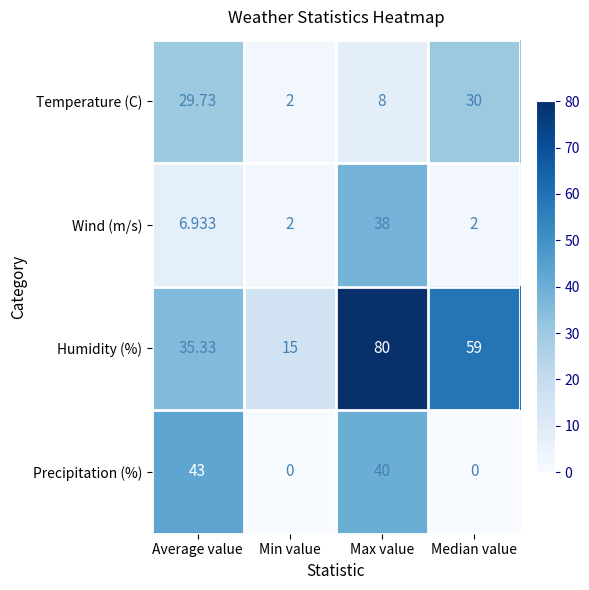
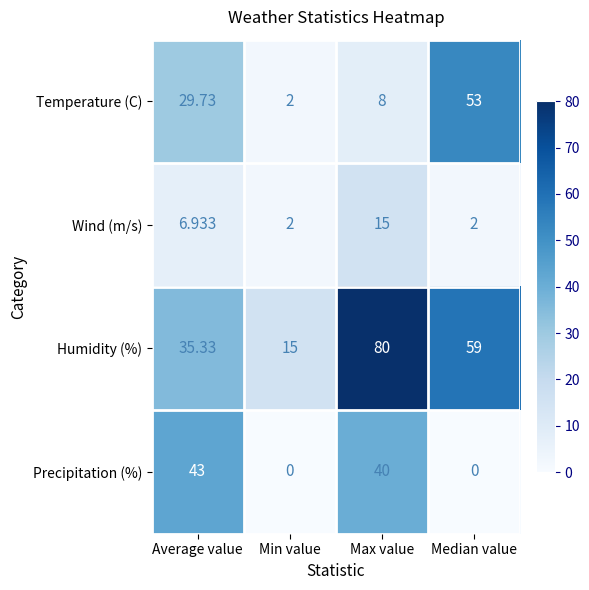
Temperature (C), Median value: 30 -> 53
Wind (m/s), Max value: 38 -> 15
